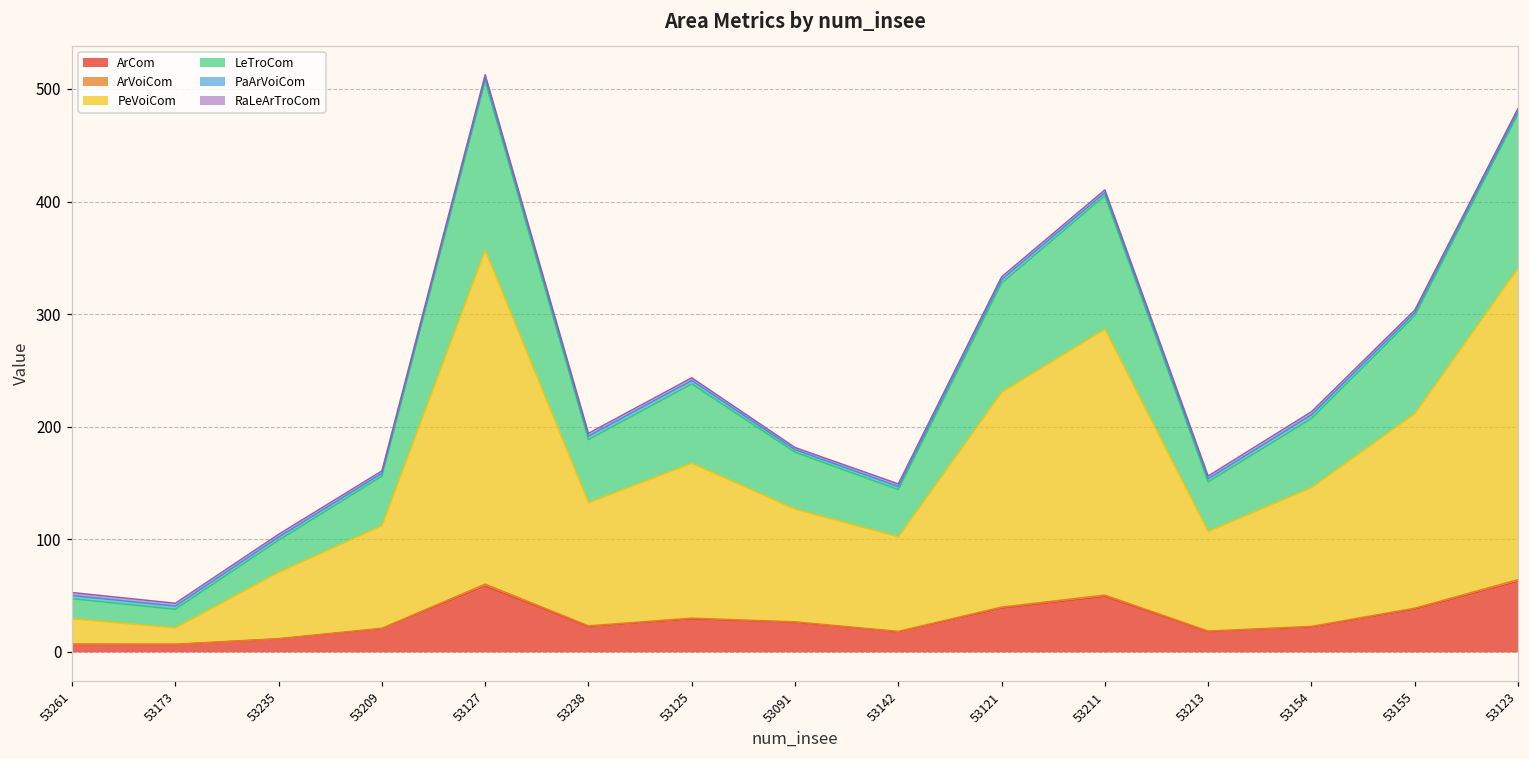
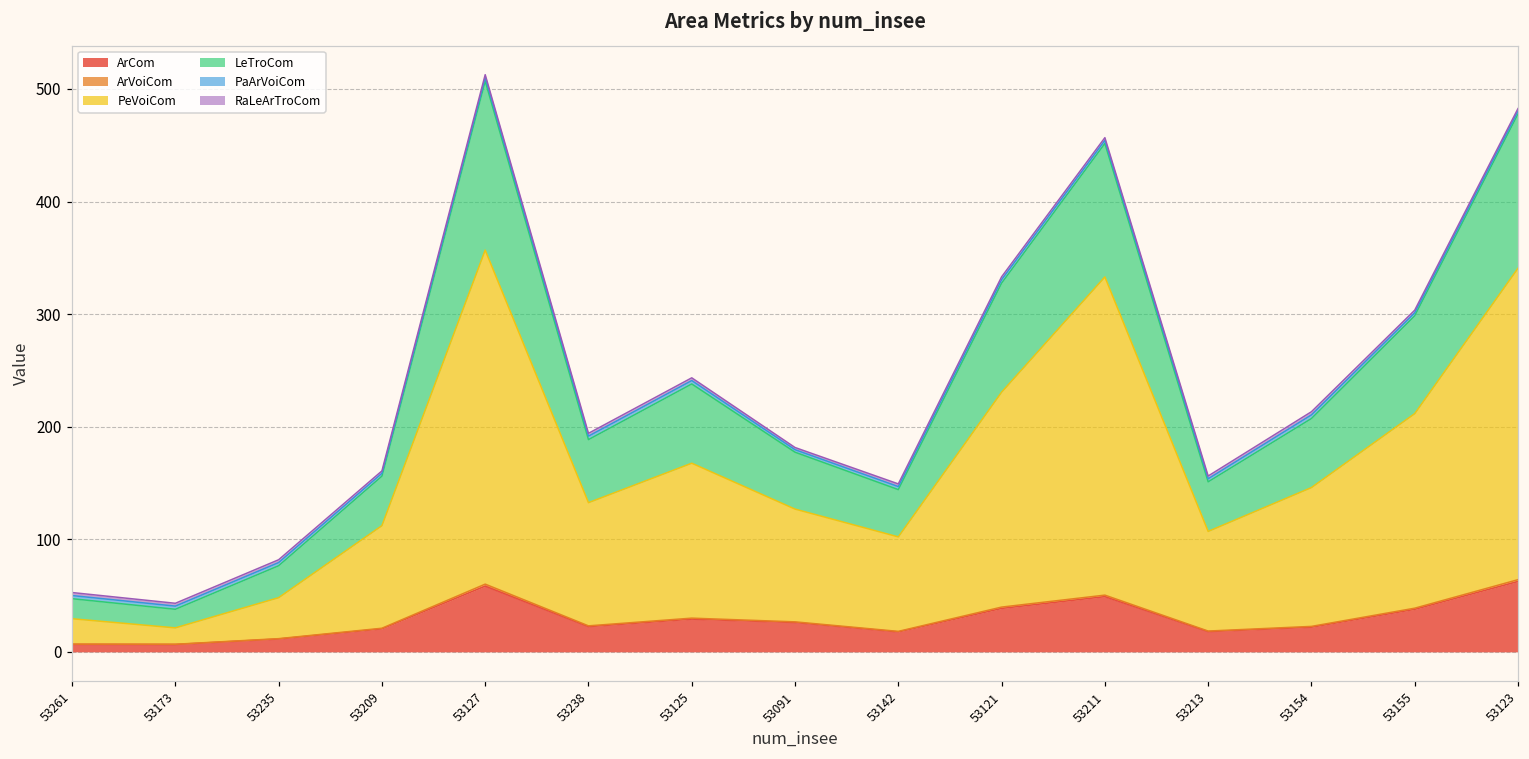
PeVoiCom, 53235: 59 -> 36
PeVoiCom, 53211: 236 -> 283
